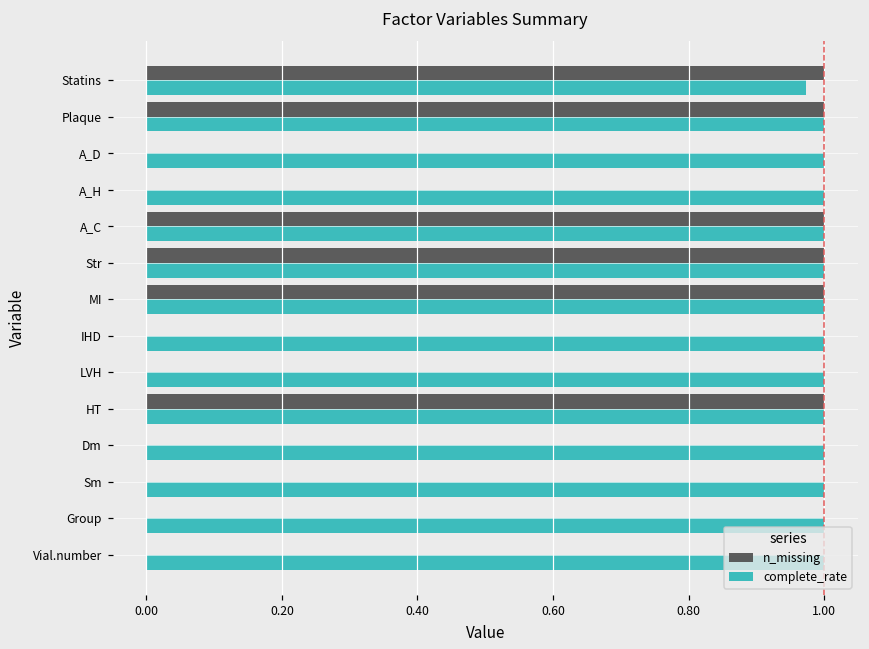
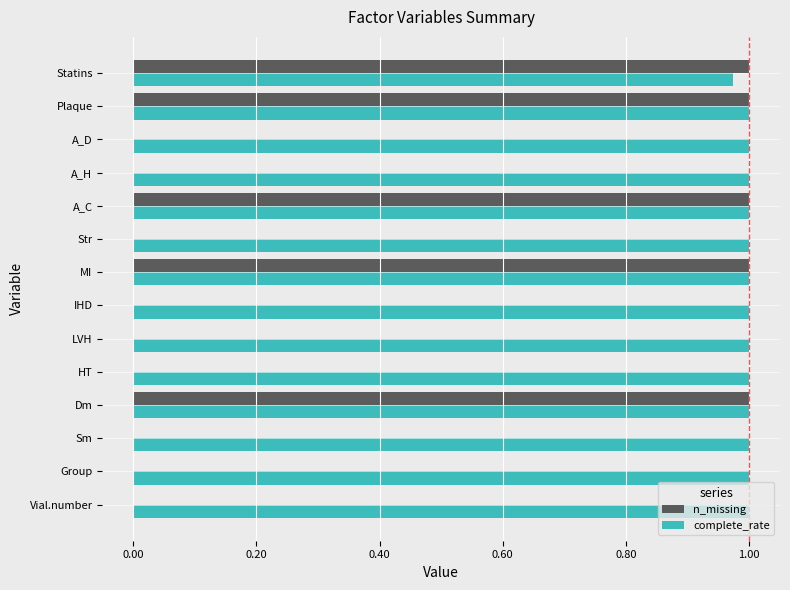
n_missing, Str: 1 -> 0
n_missing, HT: 1 -> 0
n_missing, Dm: 0 -> 1
